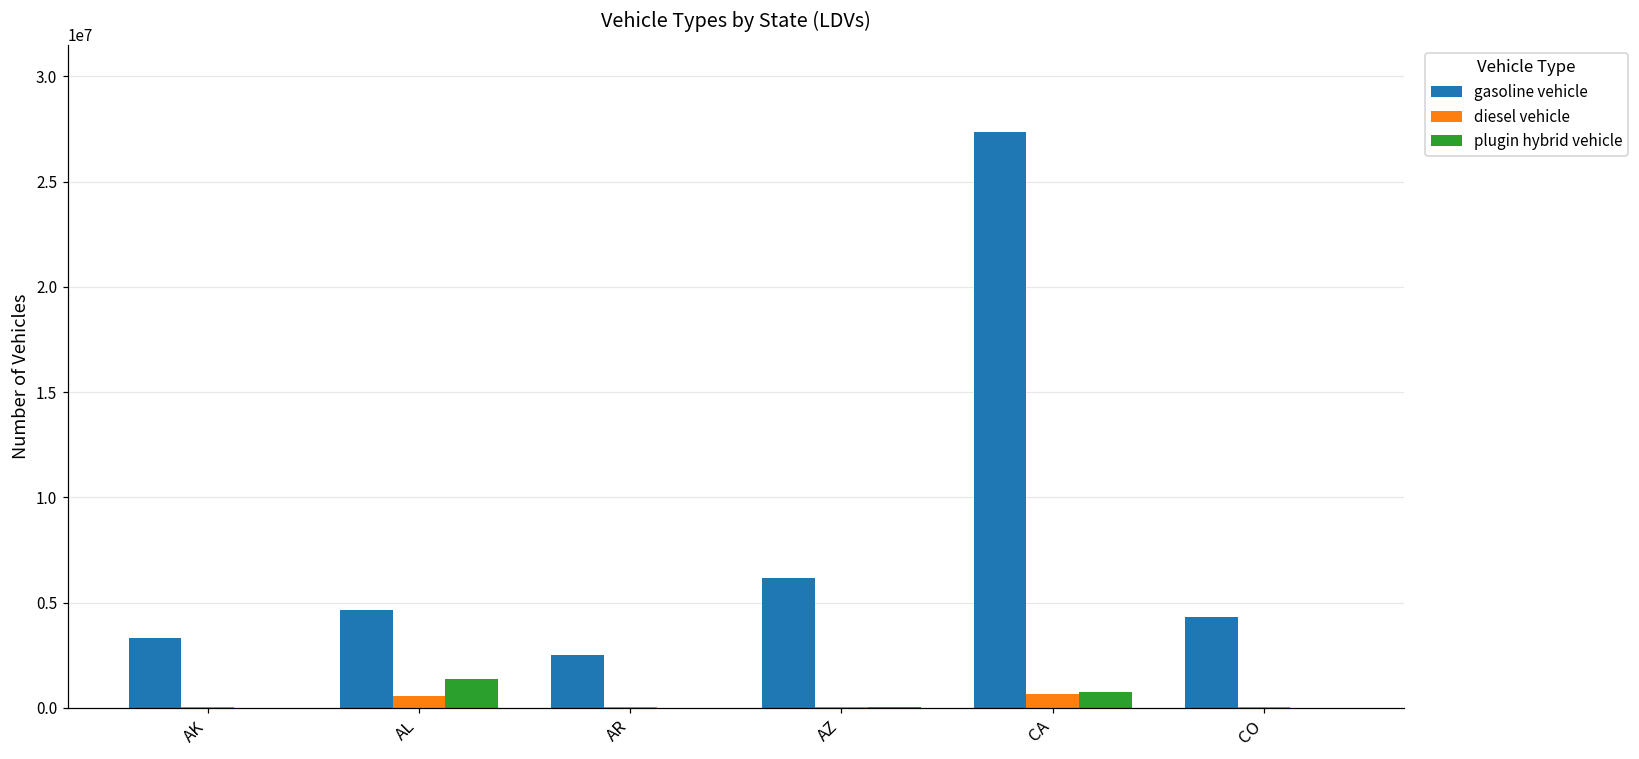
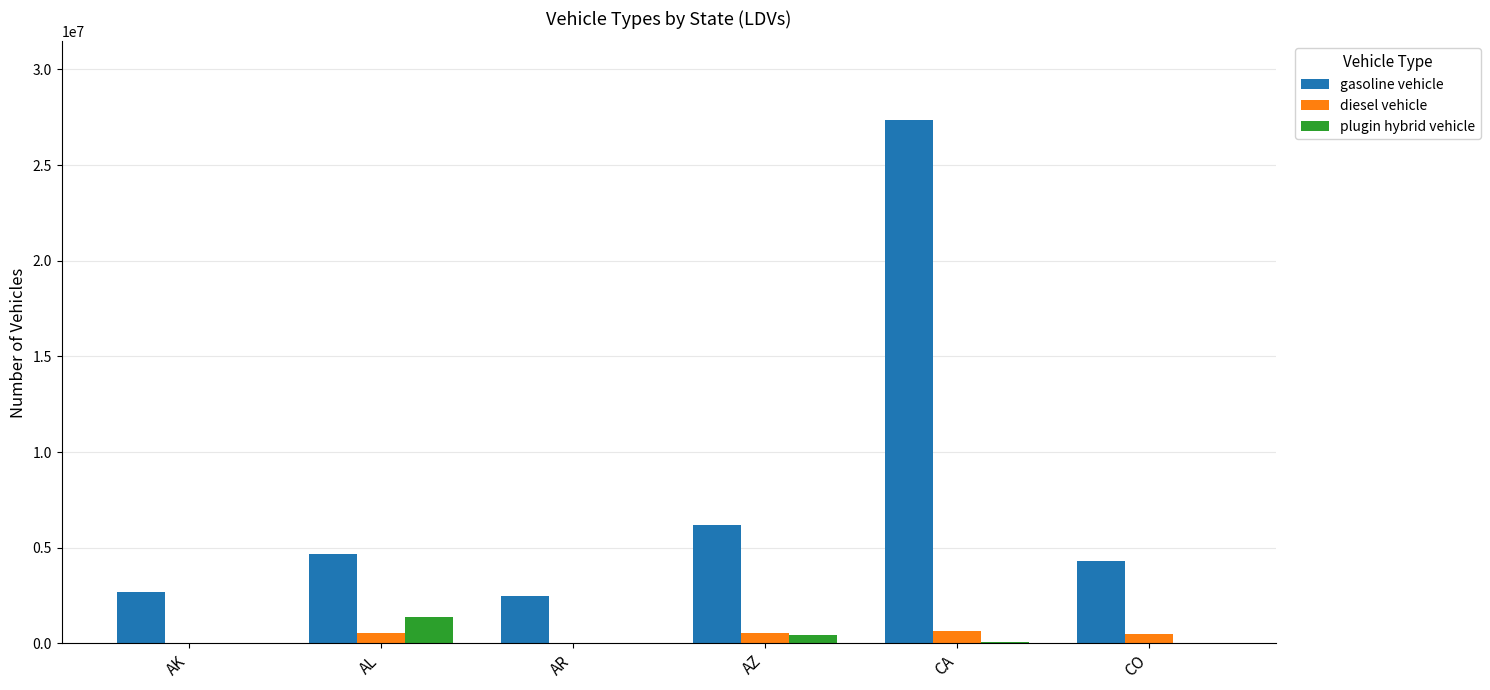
gasoline vehicle, AK: 3300000 -> 2700000
diesel vehicle, AZ: 0 -> 600000
plugin hybrid vehicle, AZ: 0 -> 400000
plugin hybrid vehicle, CA: 700000 -> 100000
diesel vehicle, CO: 0 -> 500000
